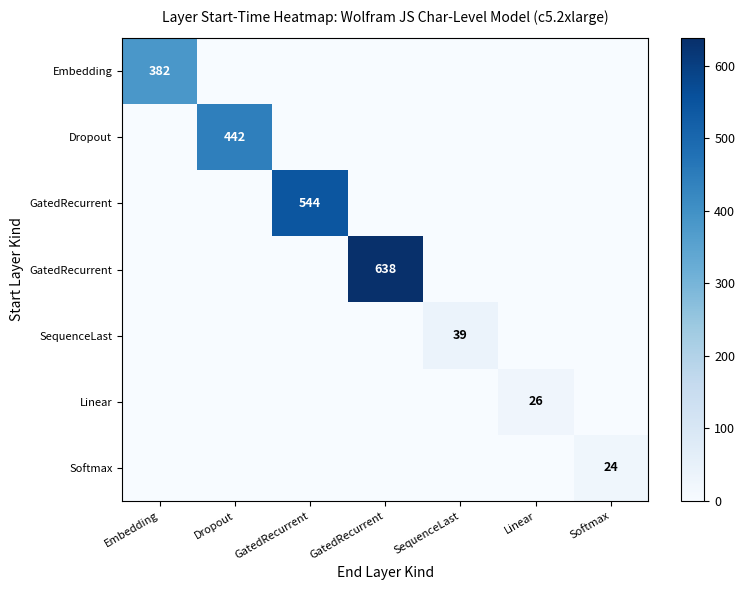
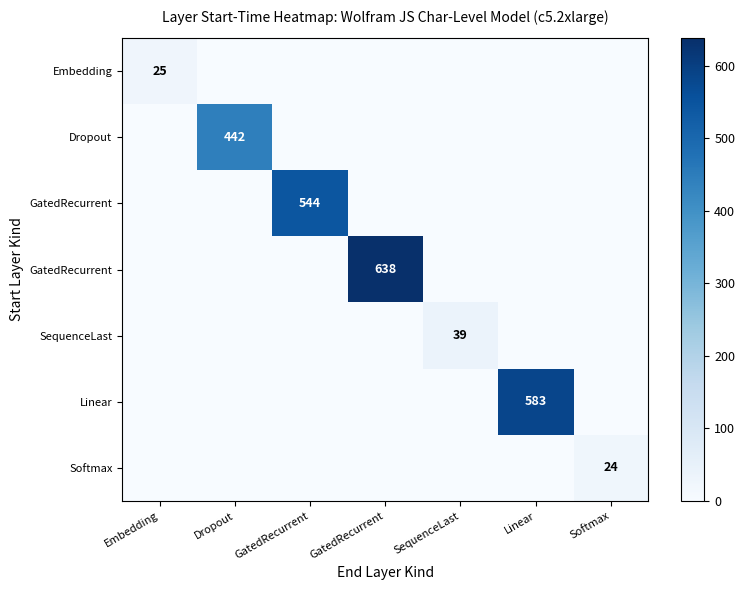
Embedding, Embedding: 382 -> 25
Linear, Linear: 26 -> 583
